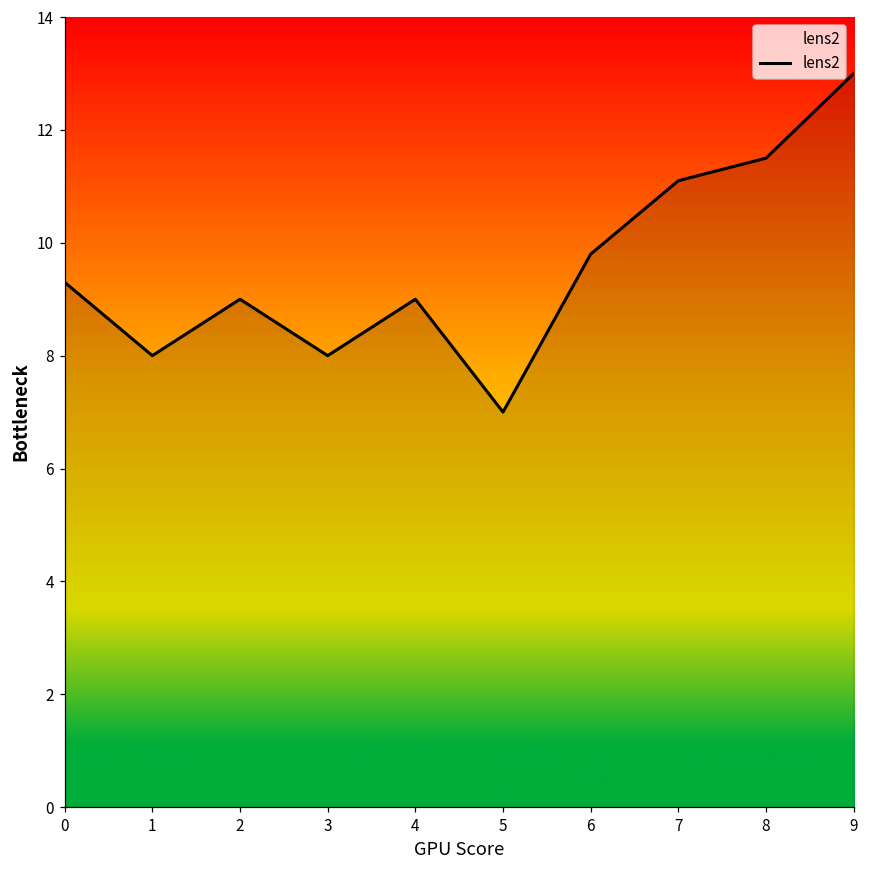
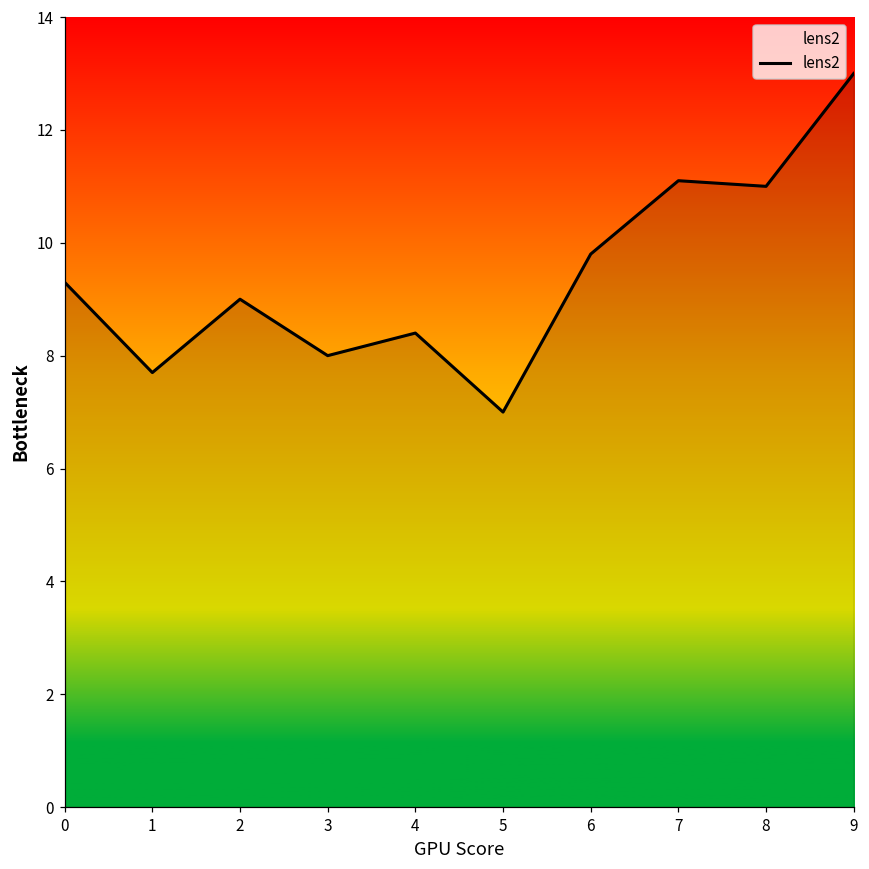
1: 8.0 -> 7.7
4: 9.0 -> 8.4
8: 11.5 -> 11.0
